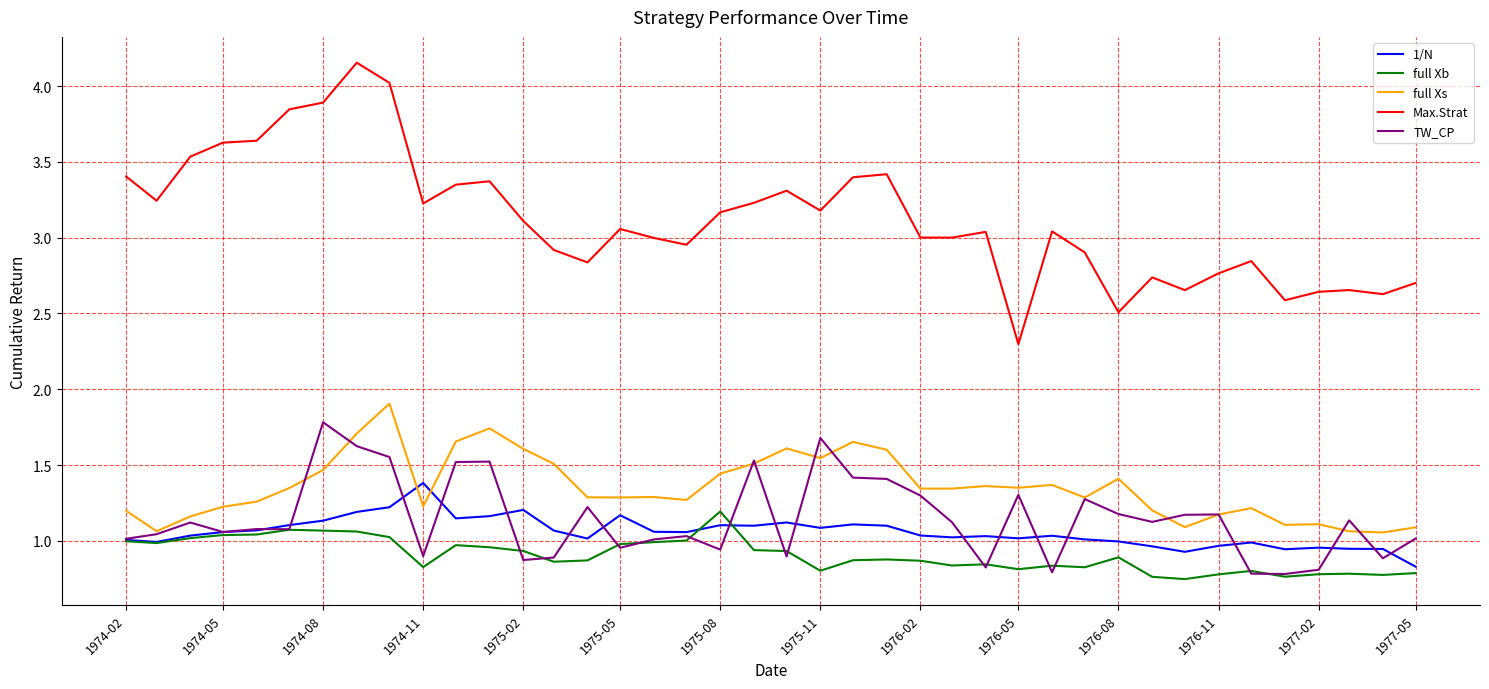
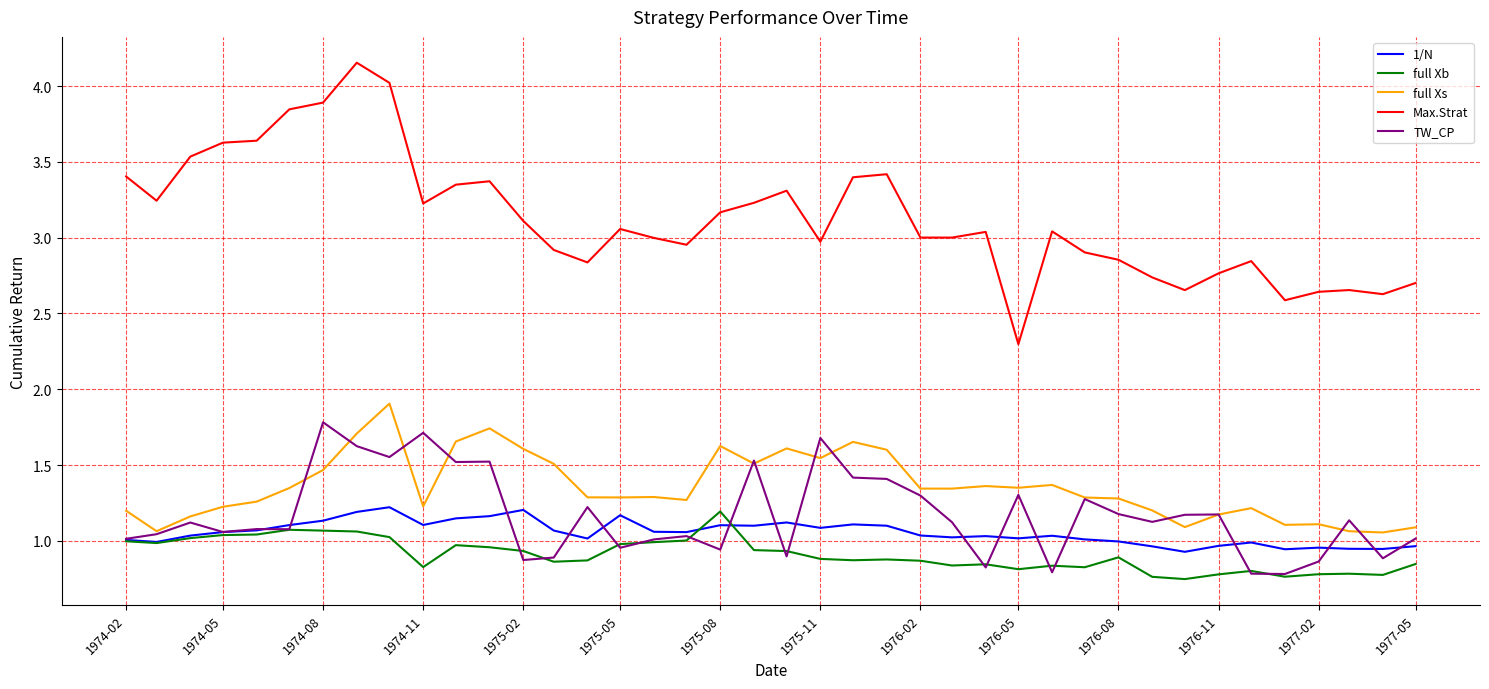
1/N, 1974-11: 1.38 -> 1.10
TW_CP, 1974-11: 0.90 -> 1.71
full Xs, 1975-08: 1.44 -> 1.63
full Xb, 1975-11: 0.80 -> 0.88
Max.Strat, 1975-11: 3.18 -> 2.97
full Xs, 1976-08: 1.41 -> 1.28
Max.Strat, 1976-08: 2.51 -> 2.85
TW_CP, 1977-02: 0.81 -> 0.86
1/N, 1977-05: 0.83 -> 0.96
full Xb, 1977-05: 0.79 -> 0.85
